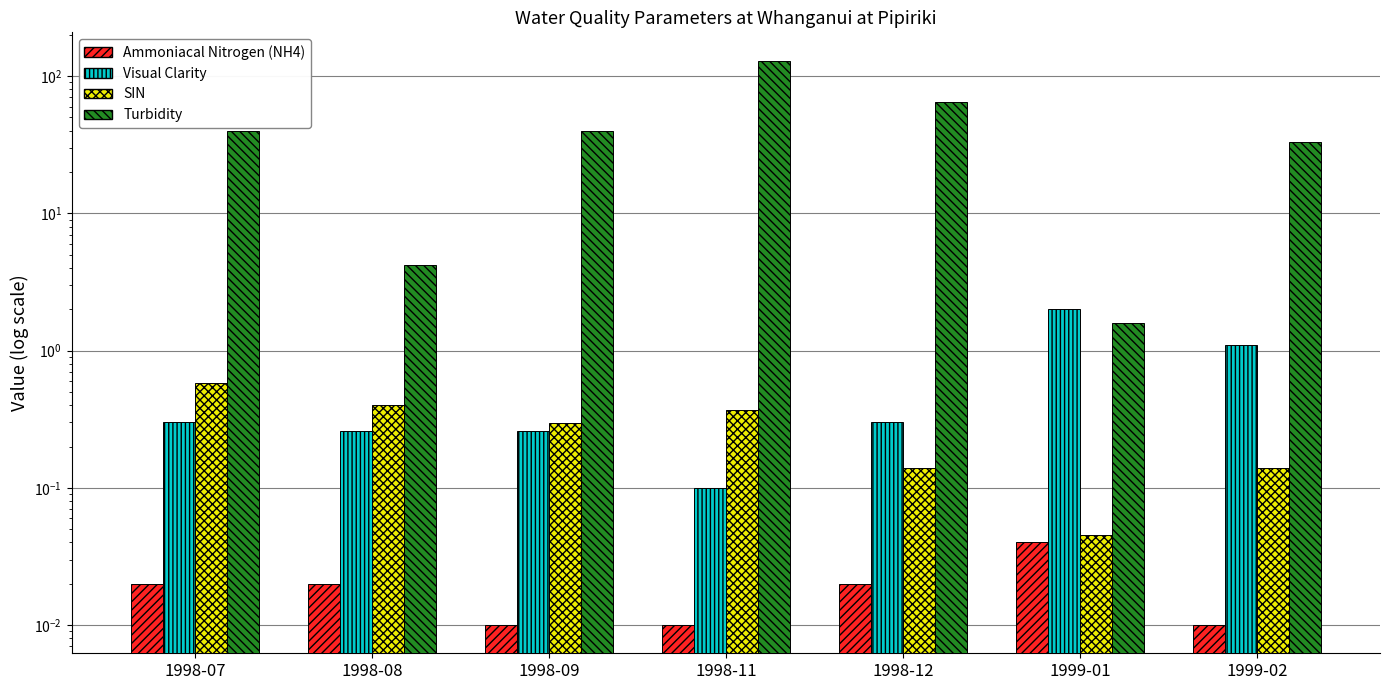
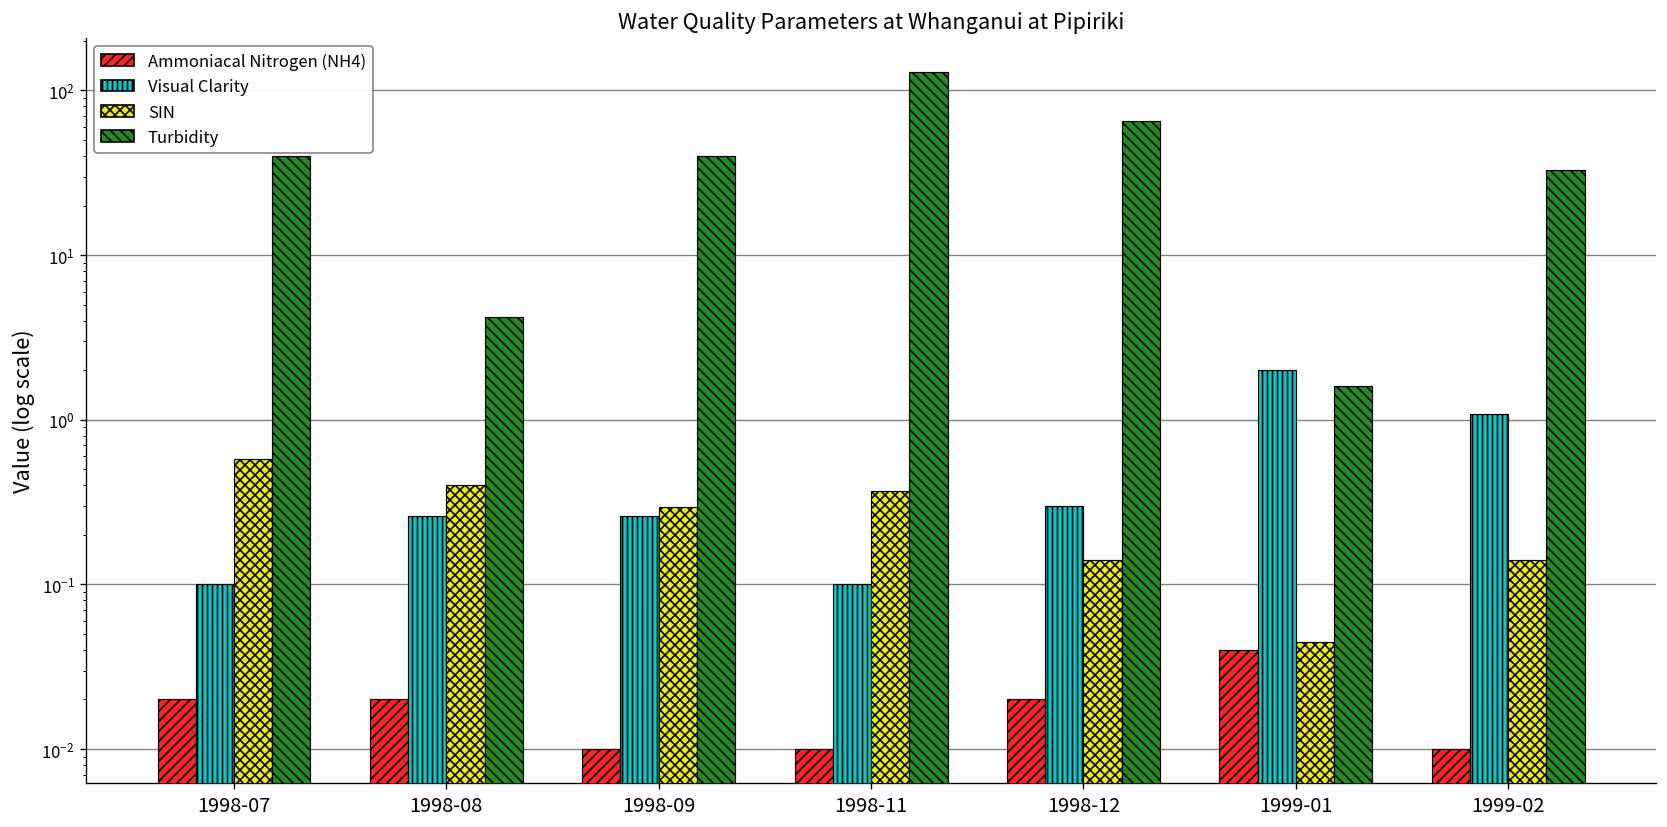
Visual Clarity, 1998-07: 0.3 -> 0.1
